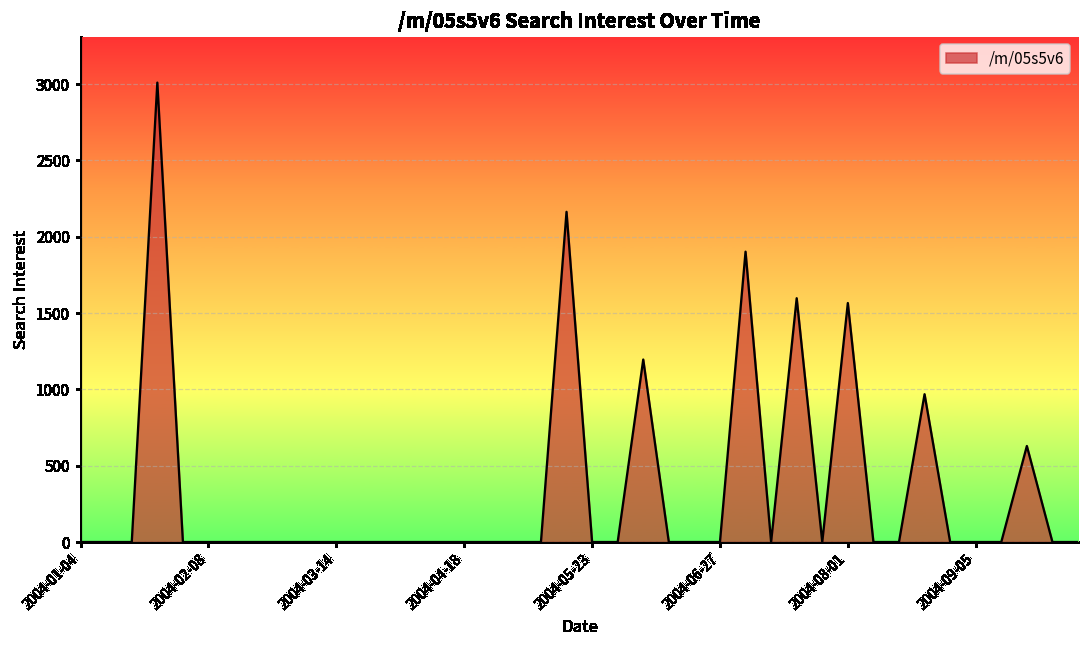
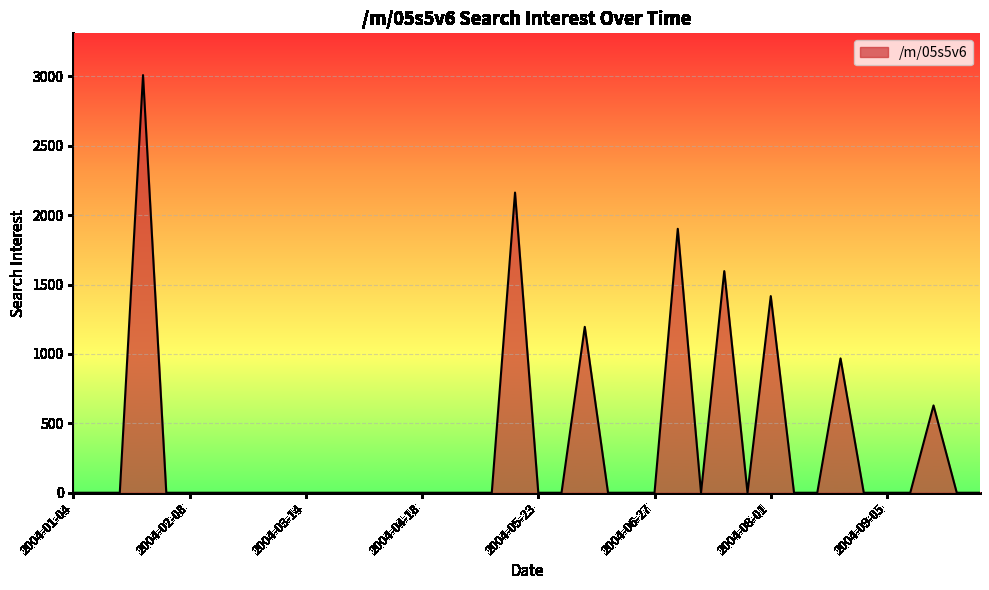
2004-08-01: 1570 -> 1420
